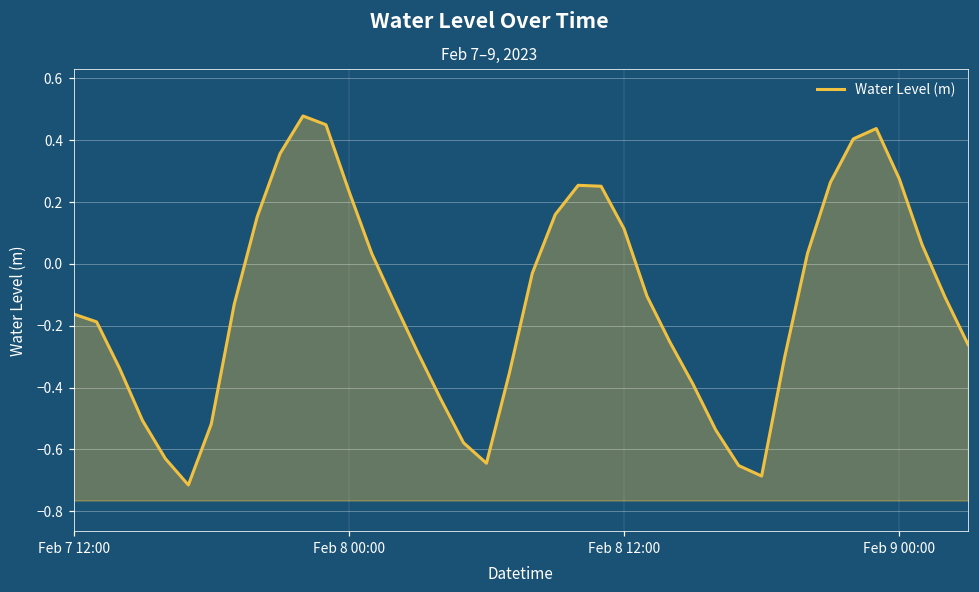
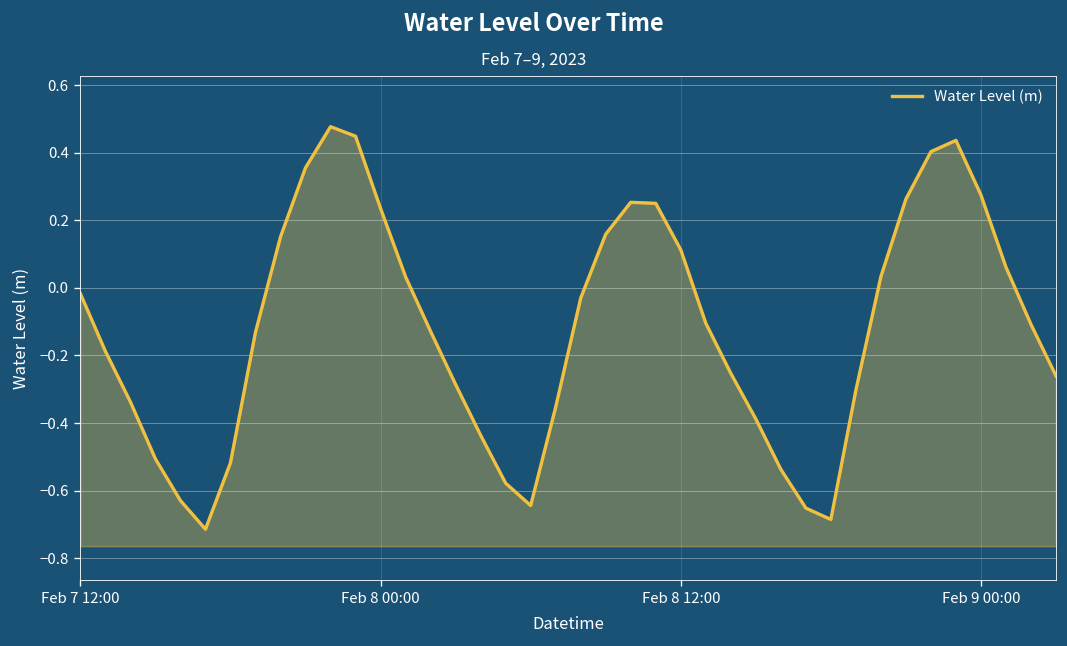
Feb 7 12:00: -0.16 -> -0.02
